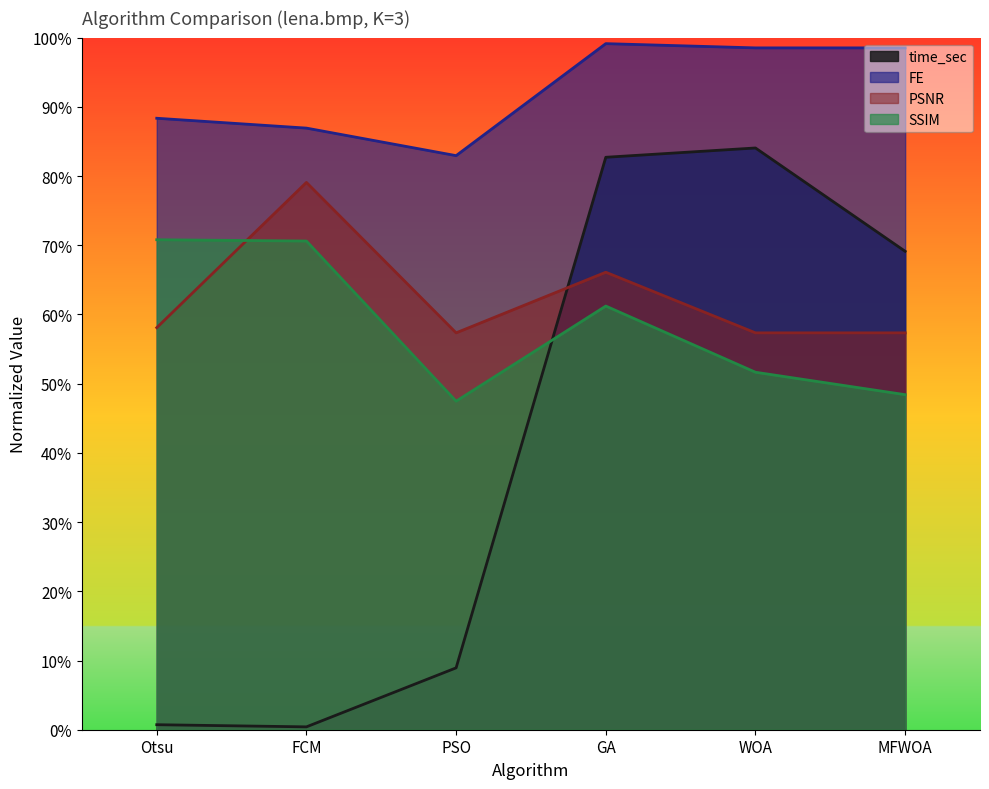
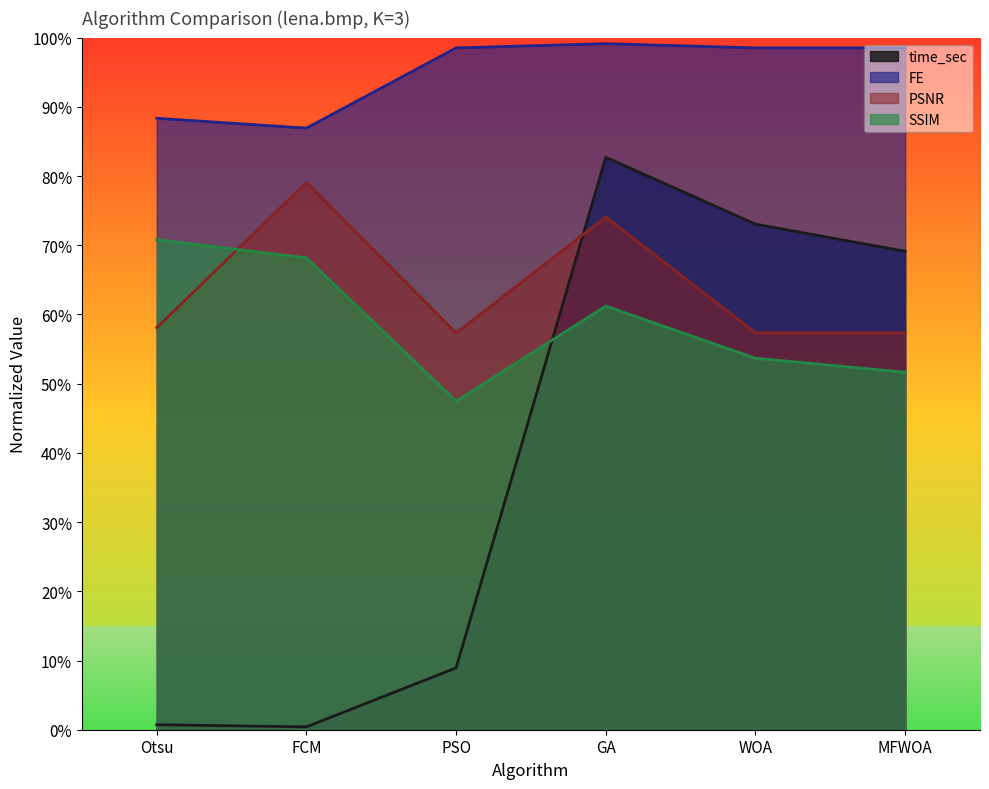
SSIM, FCM: 71% -> 68%
FE, PSO: 83% -> 99%
PSNR, GA: 66% -> 74%
time_sec, WOA: 84% -> 73%
SSIM, WOA: 52% -> 54%
SSIM, MFWOA: 48% -> 52%
